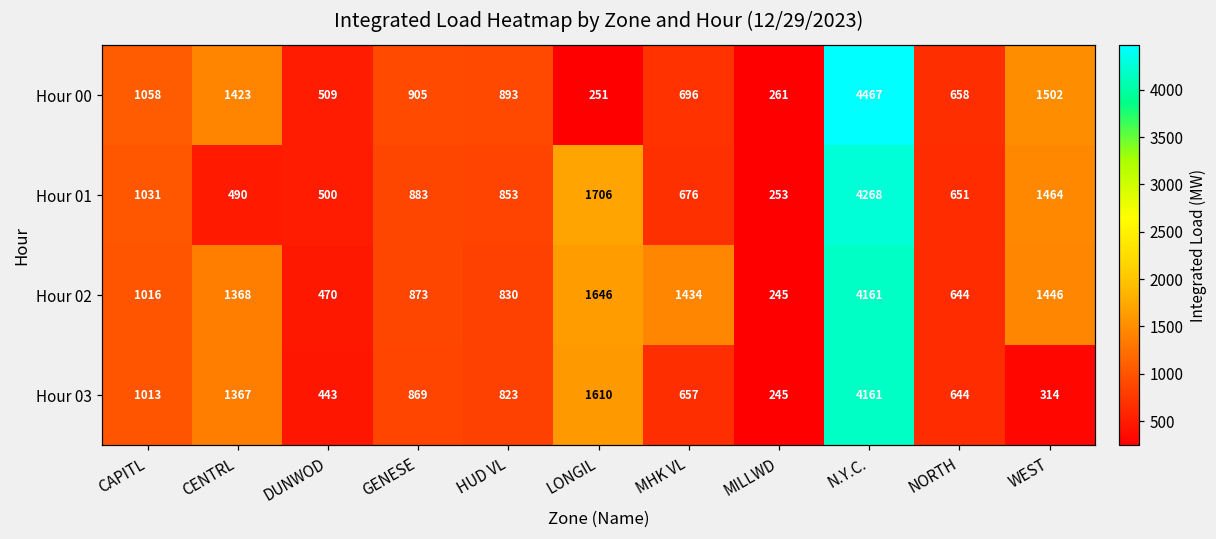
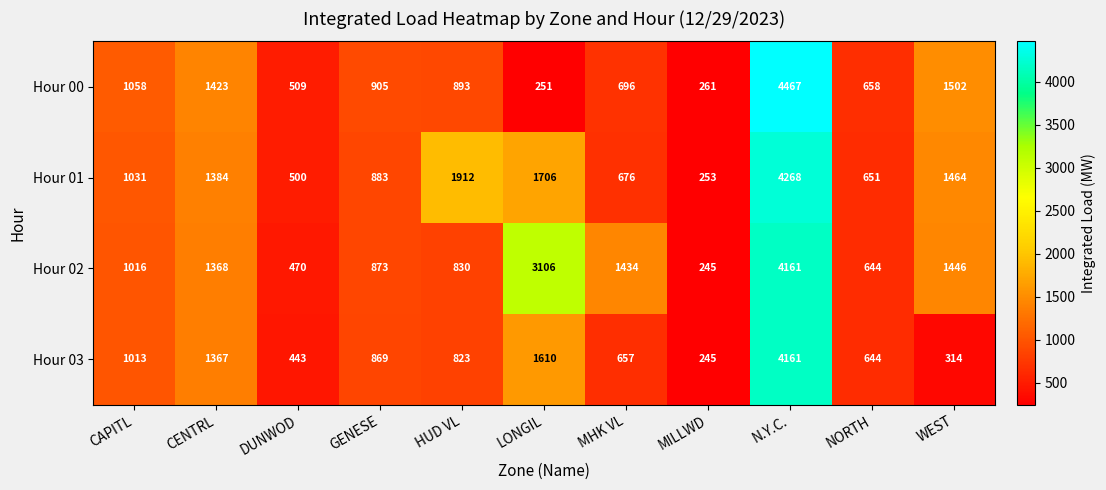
Hour 01, CENTRL: 490 -> 1384
Hour 01, HUD VL: 853 -> 1912
Hour 02, LONGIL: 1646 -> 3106
